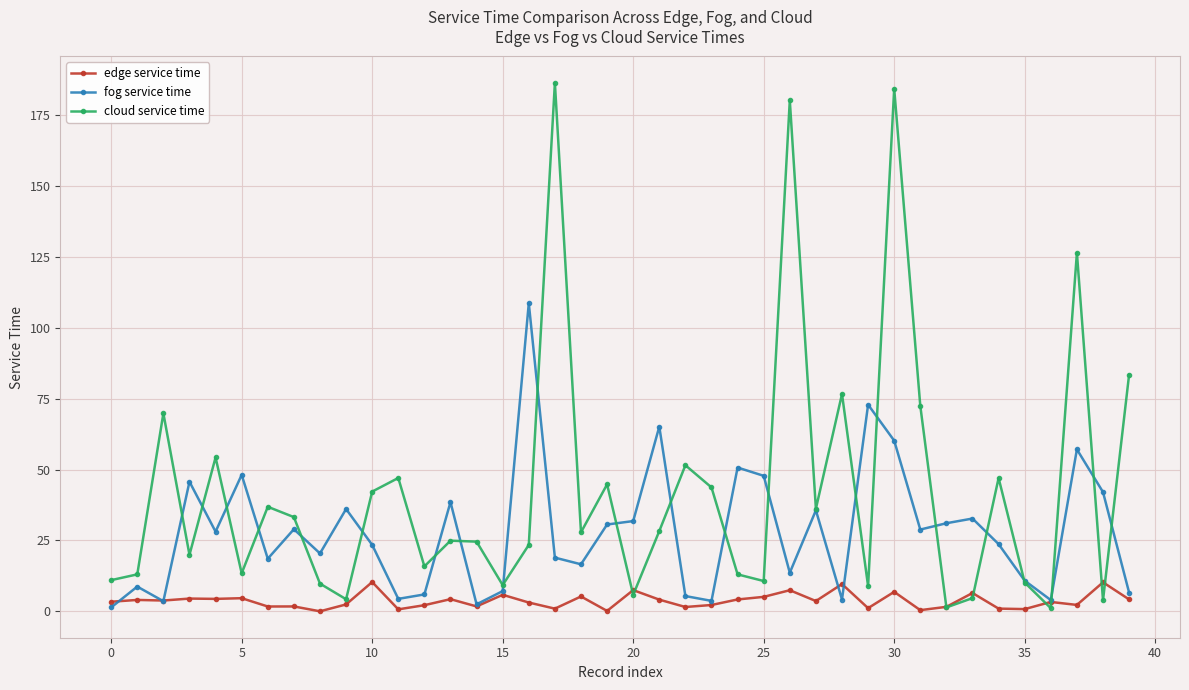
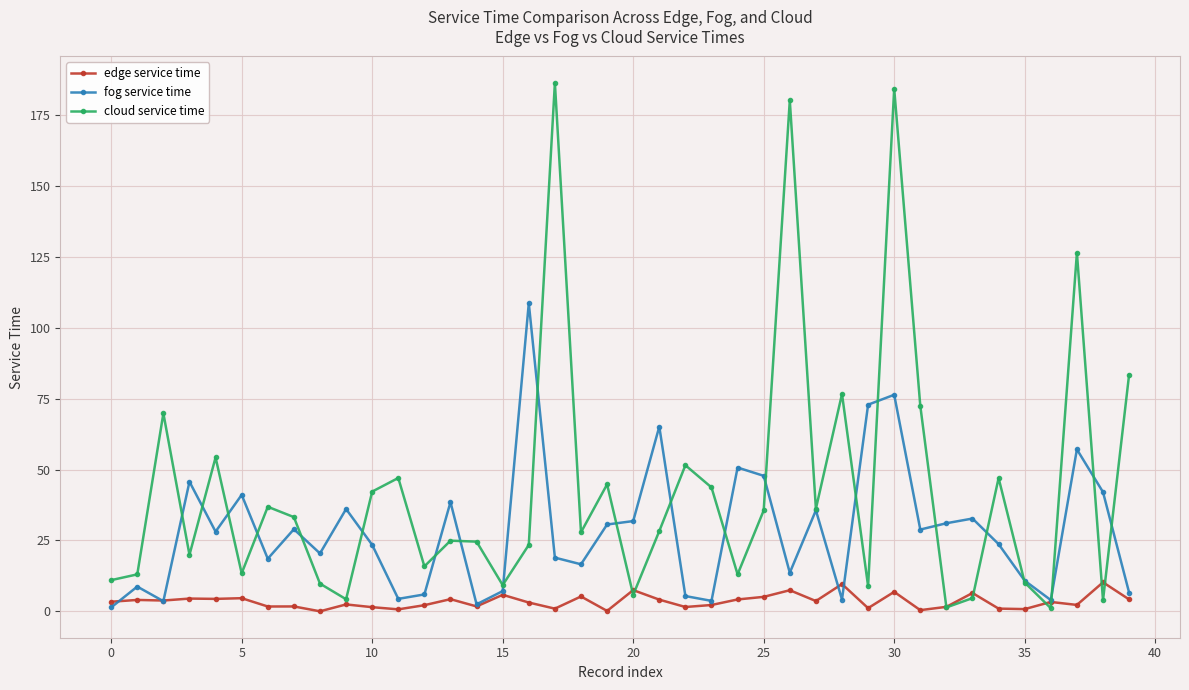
fog service time, 5: 48 -> 41
edge service time, 10: 10 -> 1
cloud service time, 25: 11 -> 36
fog service time, 30: 60 -> 76
